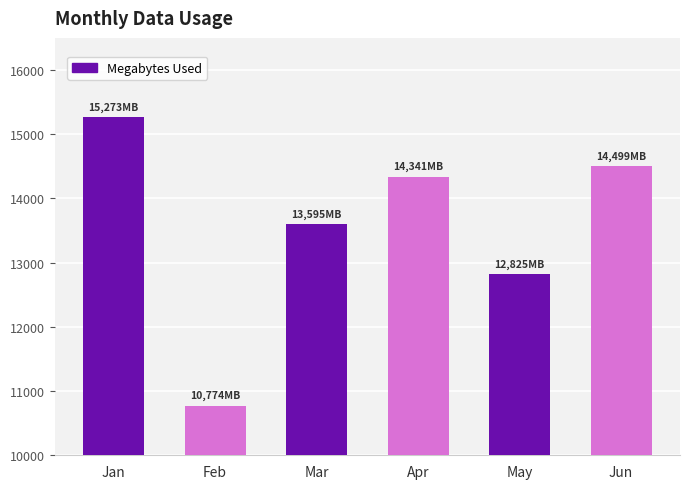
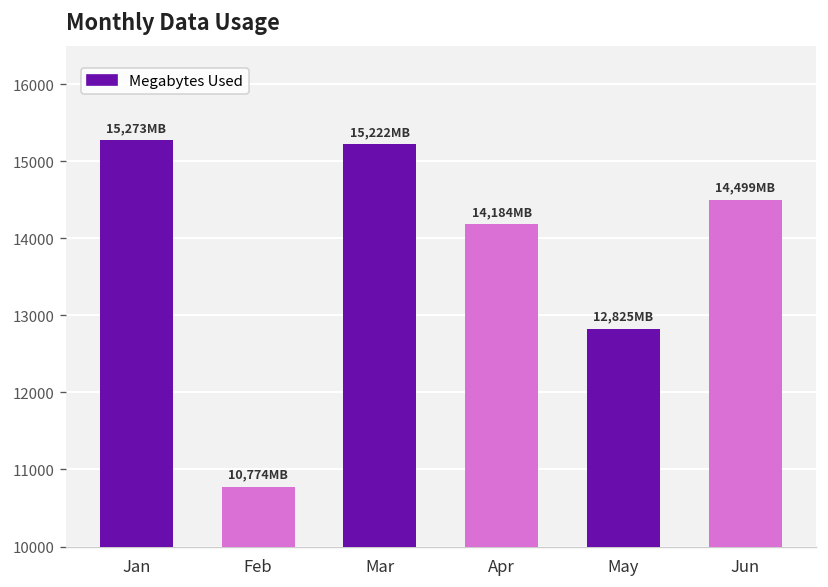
Mar: 13,595 -> 15,222
Apr: 14,341 -> 14,184
